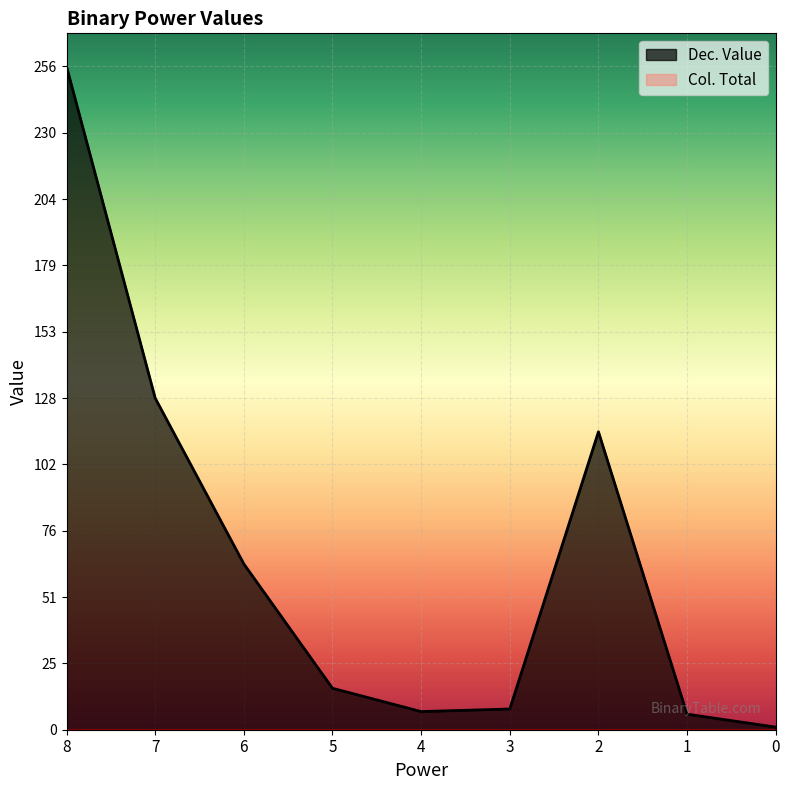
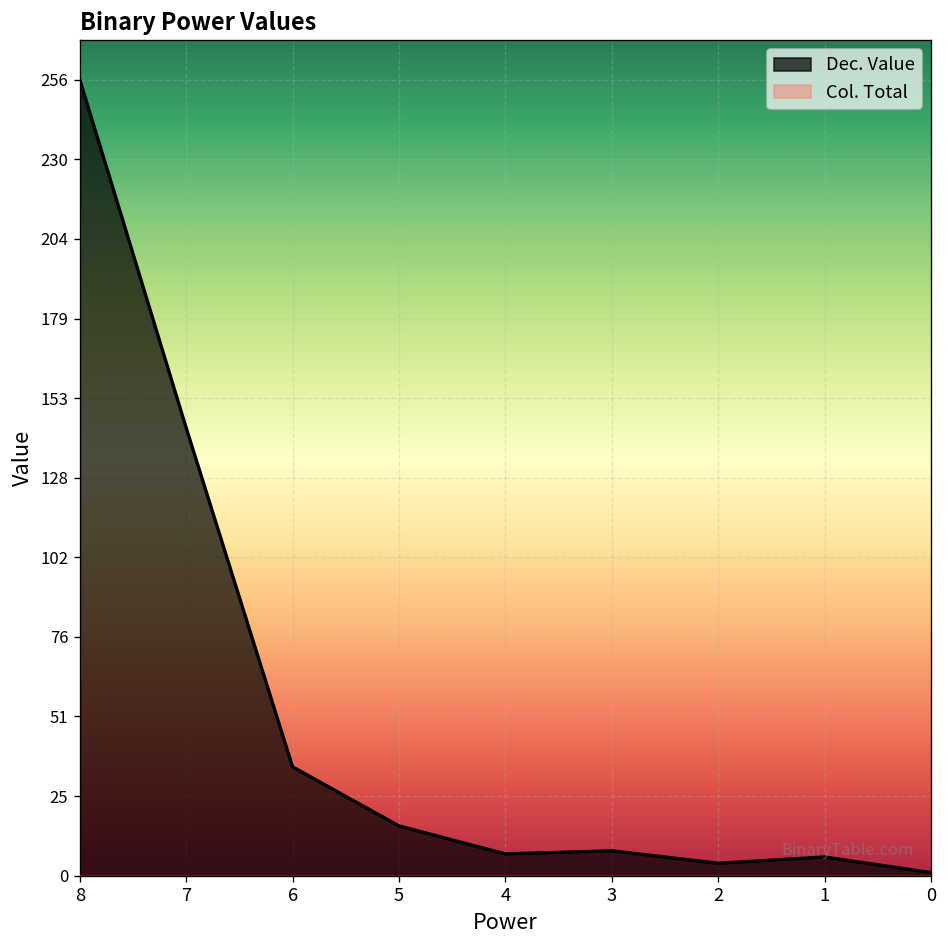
Dec. Value, 7: 128 -> 144
Dec. Value, 6: 64 -> 35
Dec. Value, 2: 115 -> 4
